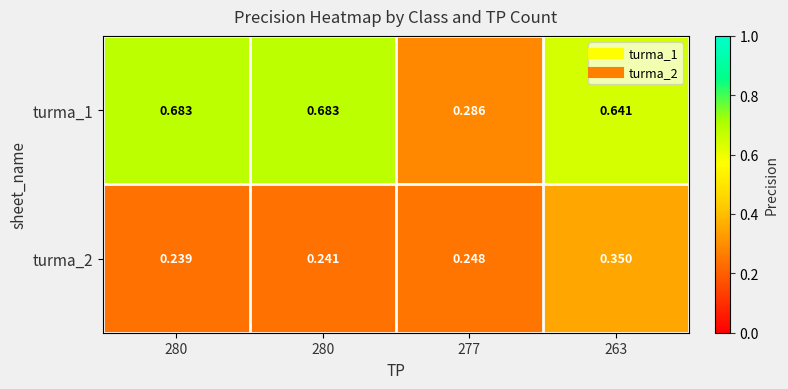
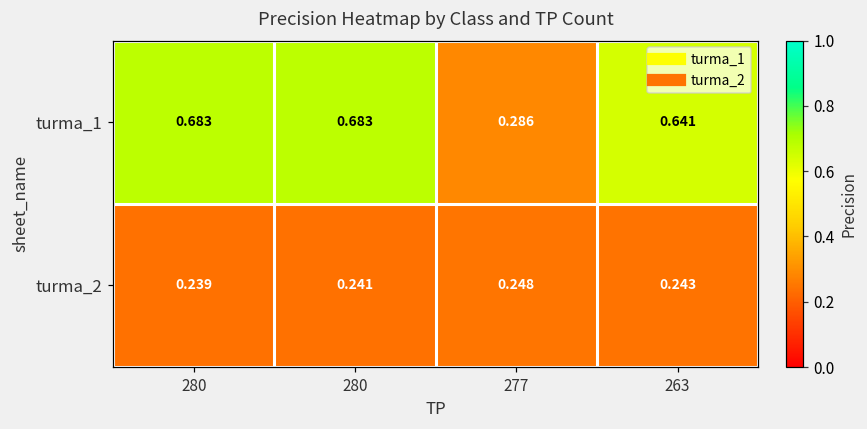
turma_2, 263: 0.350 -> 0.243
